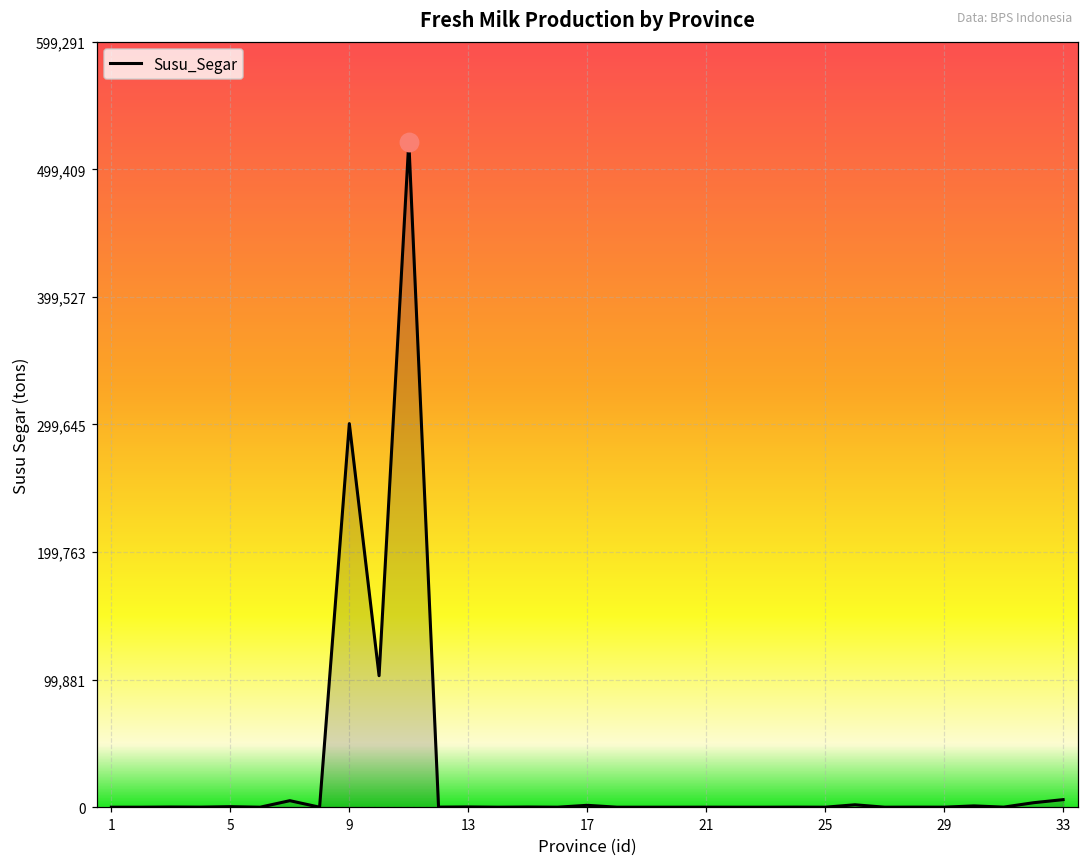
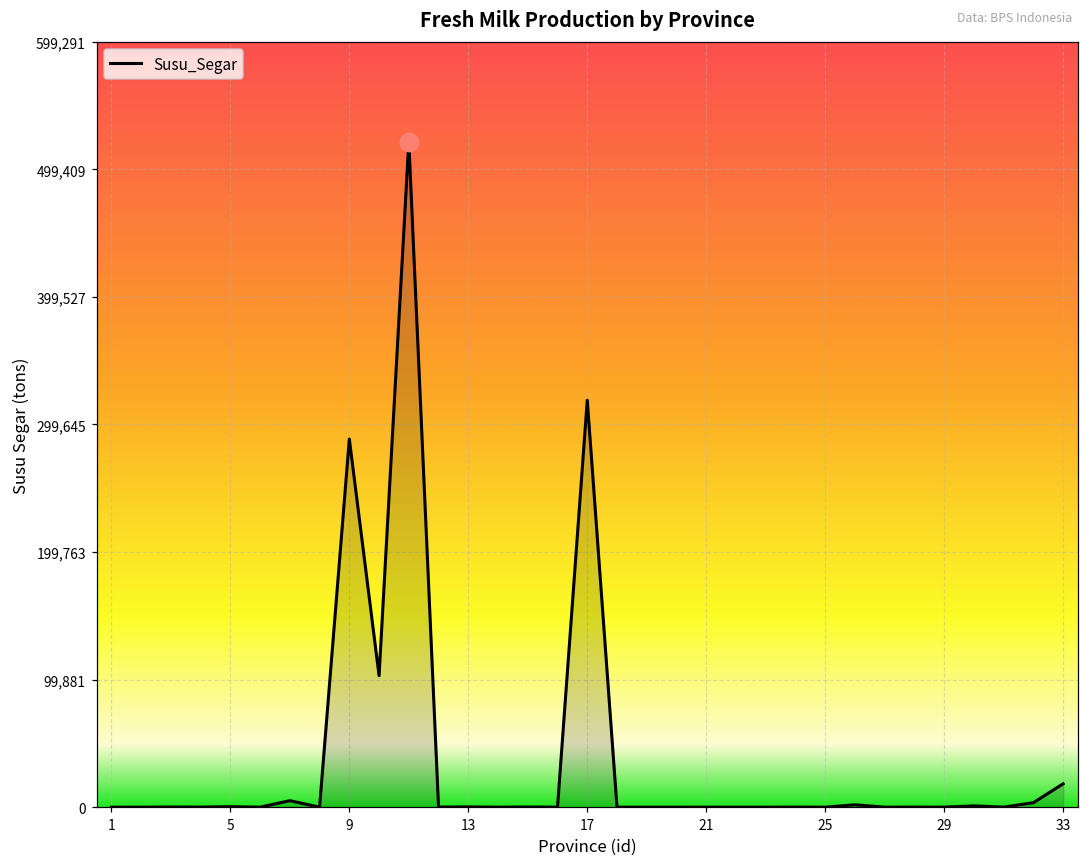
Susu_Segar, 9: 300,000 -> 288,000
Susu_Segar, 17: 1,000 -> 319,000
Susu_Segar, 33: 6,000 -> 18,000
